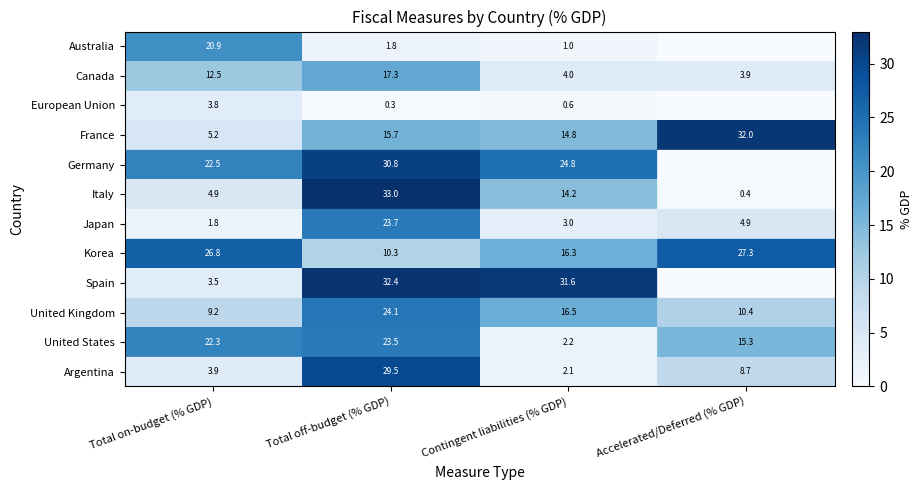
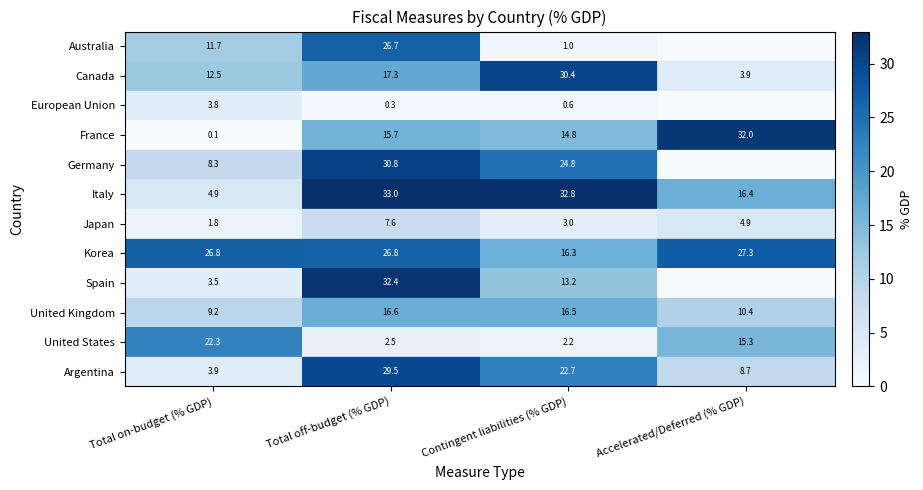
Australia, Total on-budget (% GDP): 20.9 -> 11.7
Australia, Total off-budget (% GDP): 1.8 -> 26.7
Canada, Contingent liabilities (% GDP): 4.0 -> 30.4
France, Total on-budget (% GDP): 5.2 -> 0.1
Germany, Total on-budget (% GDP): 22.5 -> 8.3
Italy, Contingent liabilities (% GDP): 14.2 -> 32.8
Italy, Accelerated/Deferred (% GDP): 0.4 -> 16.4
Japan, Total off-budget (% GDP): 23.7 -> 7.6
Korea, Total off-budget (% GDP): 10.3 -> 26.8
Spain, Contingent liabilities (% GDP): 31.6 -> 13.2
United Kingdom, Total off-budget (% GDP): 24.1 -> 16.6
United States, Total off-budget (% GDP): 23.5 -> 2.5
Argentina, Contingent liabilities (% GDP): 2.1 -> 22.7
